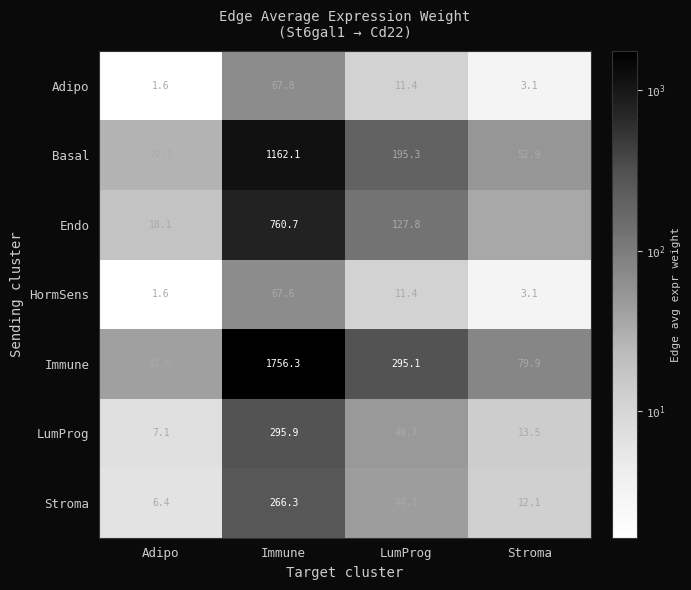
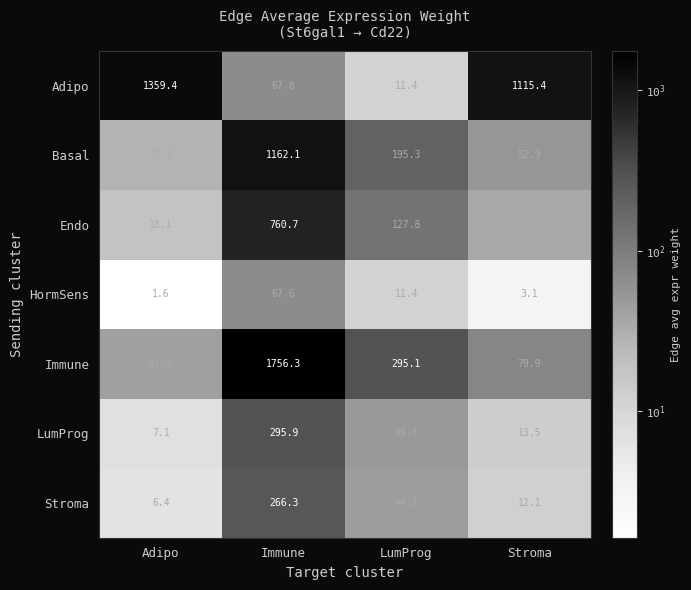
Adipo, Adipo: 1.6 -> 1359.4
Adipo, Stroma: 3.1 -> 1115.4
